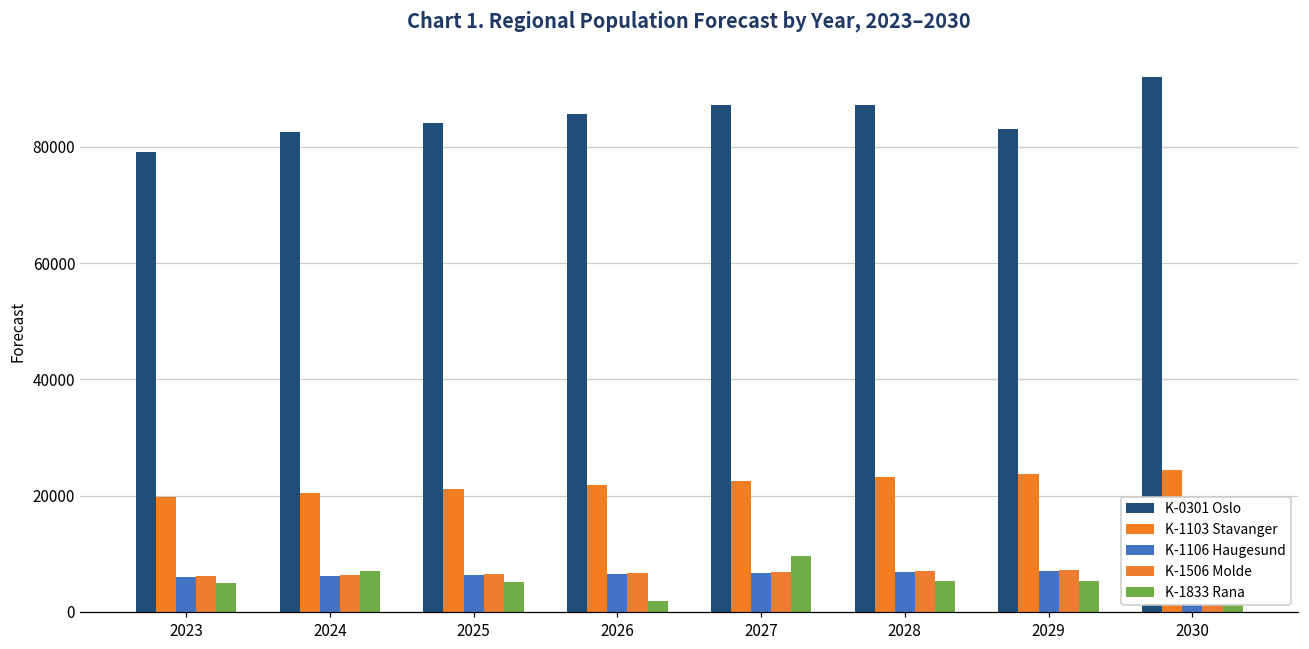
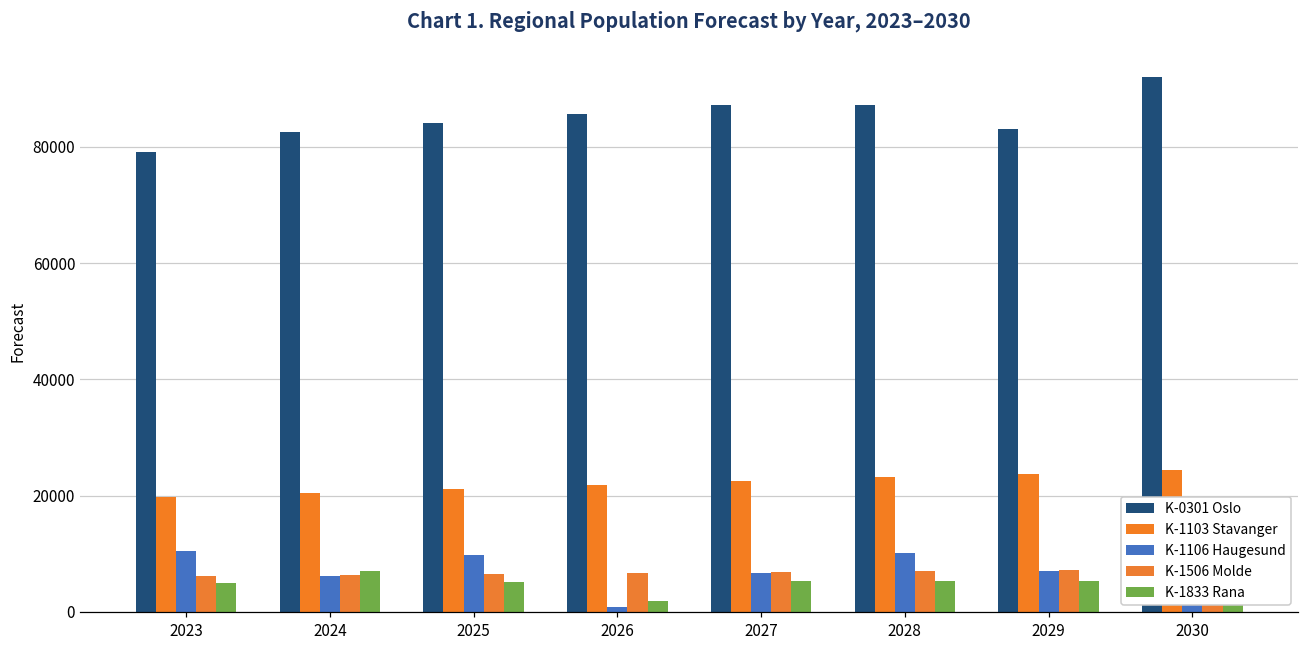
K-1106 Haugesund, 2023: 6000 -> 10000
K-1106 Haugesund, 2025: 6000 -> 10000
K-1106 Haugesund, 2026: 7000 -> 1000
K-1833 Rana, 2027: 10000 -> 5000
K-1106 Haugesund, 2028: 7000 -> 10000
